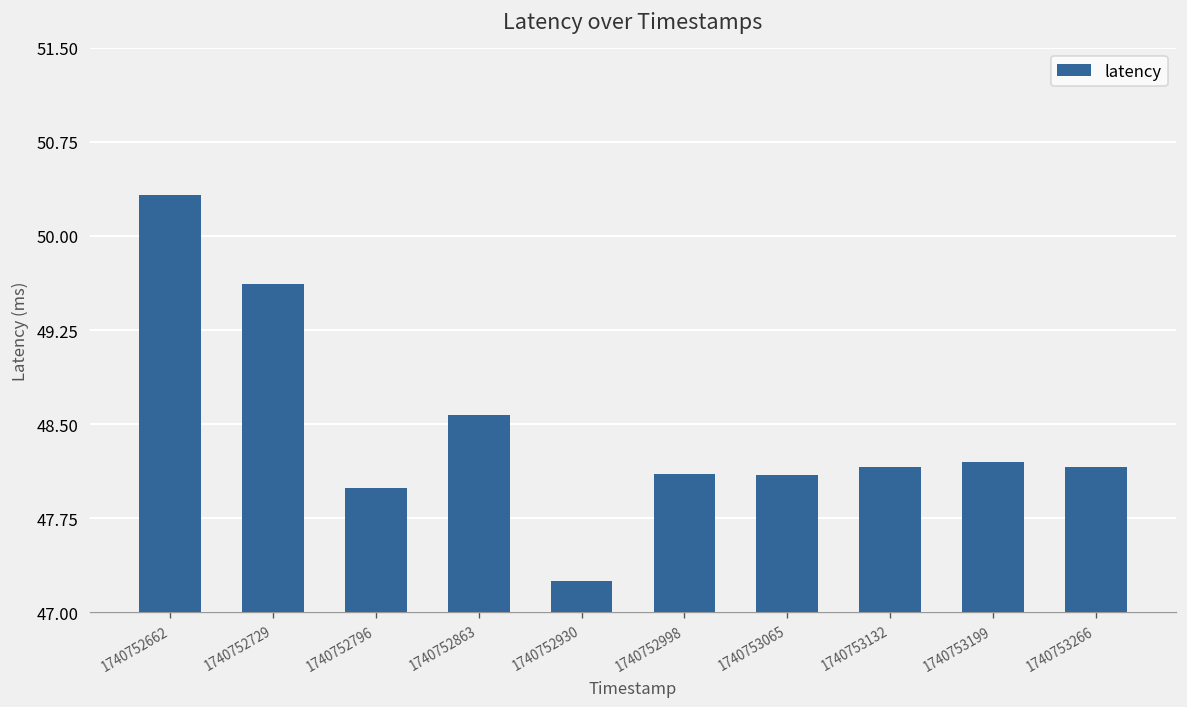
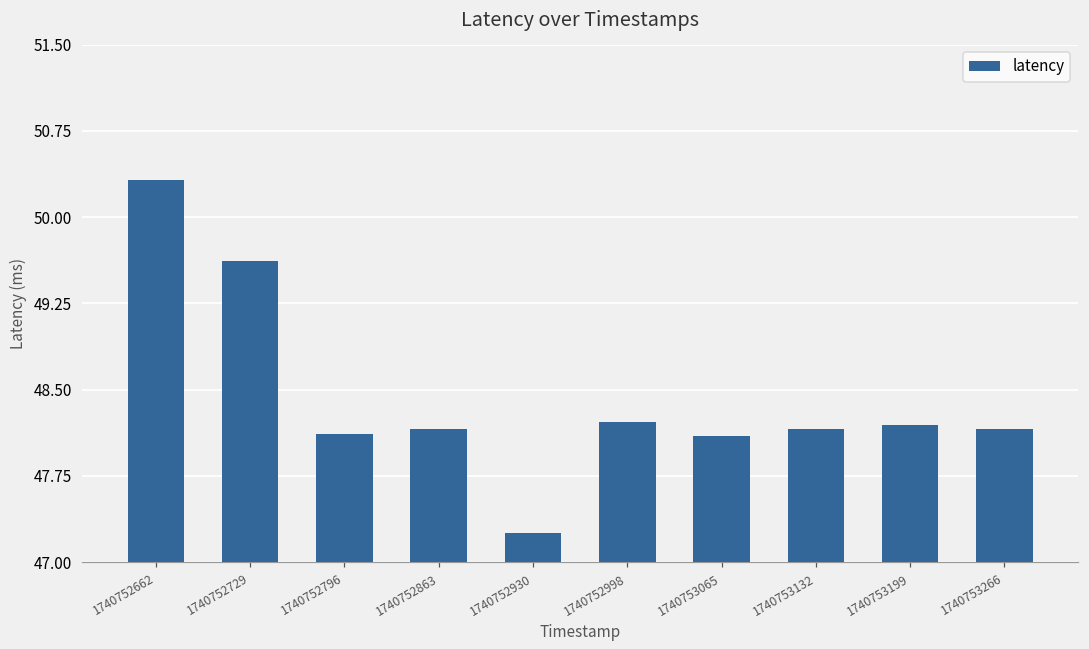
1740752796: 47.99 -> 48.12
1740752863: 48.57 -> 48.16
1740752998: 48.11 -> 48.22
